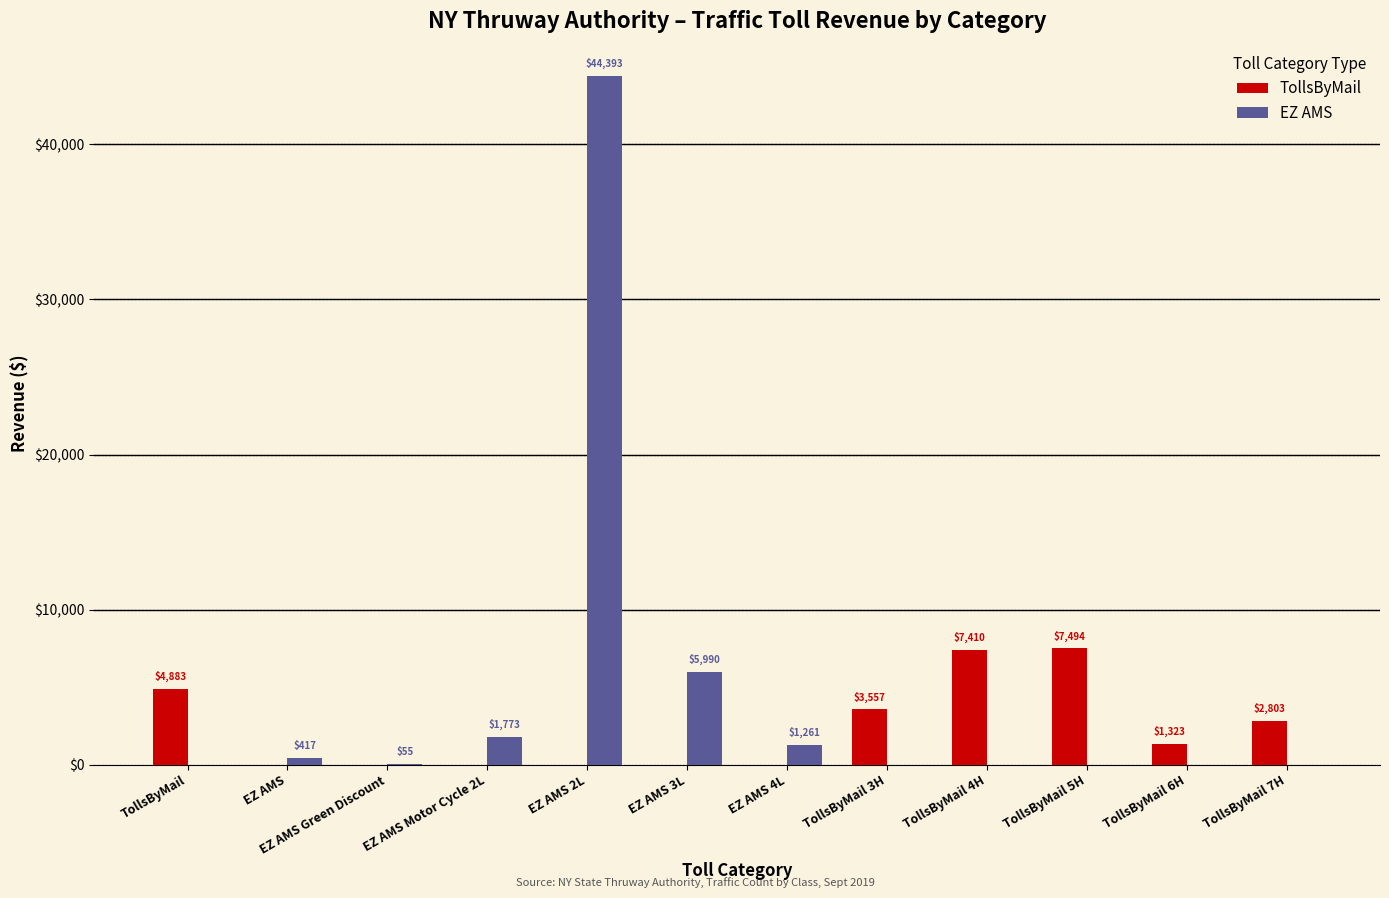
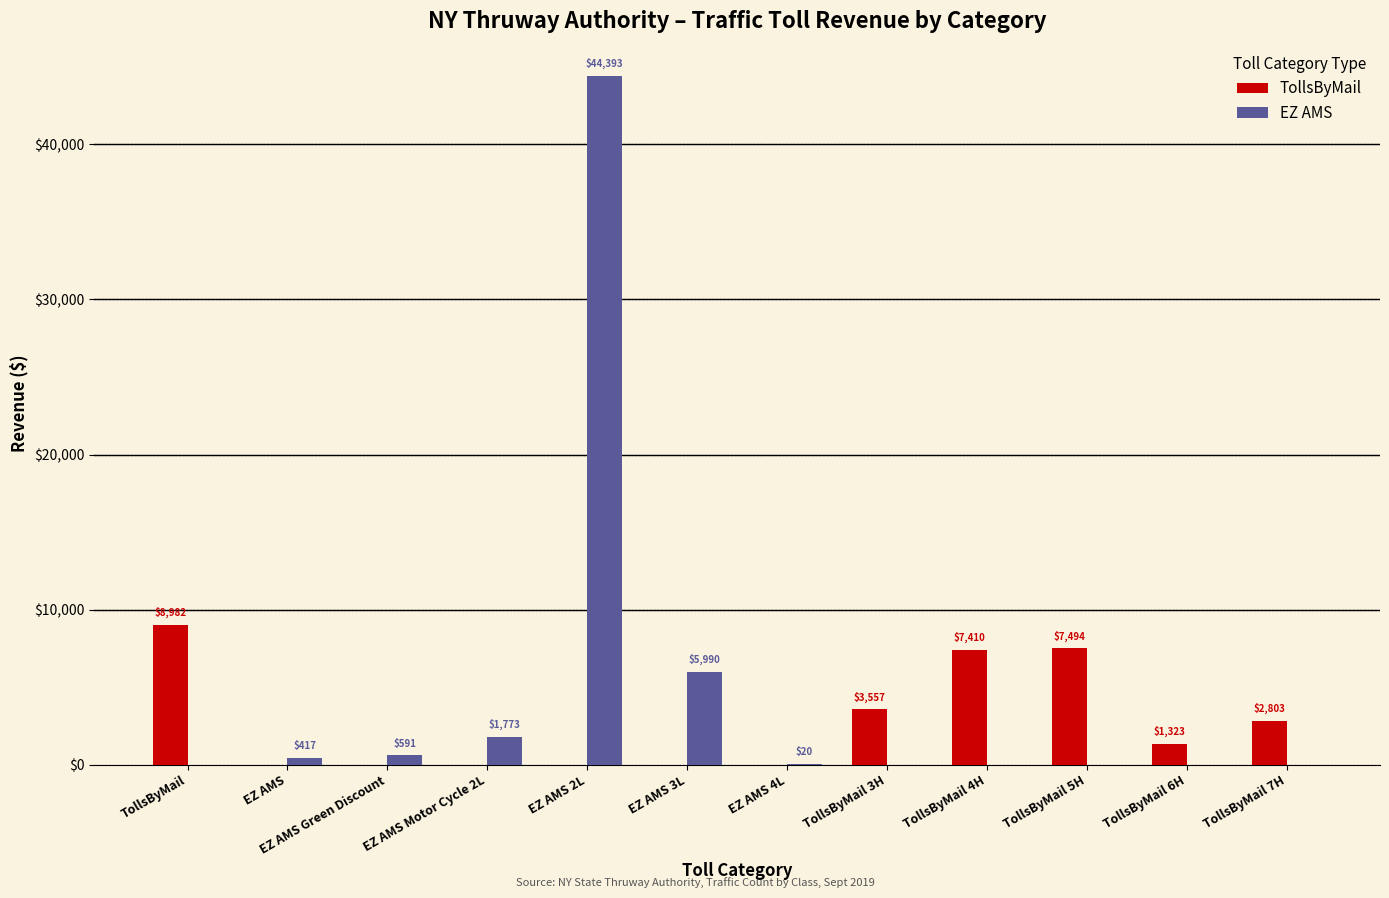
TollsByMail, TollsByMail: $4,883 -> $8,982
EZ AMS, EZ AMS Green Discount: $55 -> $591
EZ AMS, EZ AMS 4L: $1,261 -> $20
